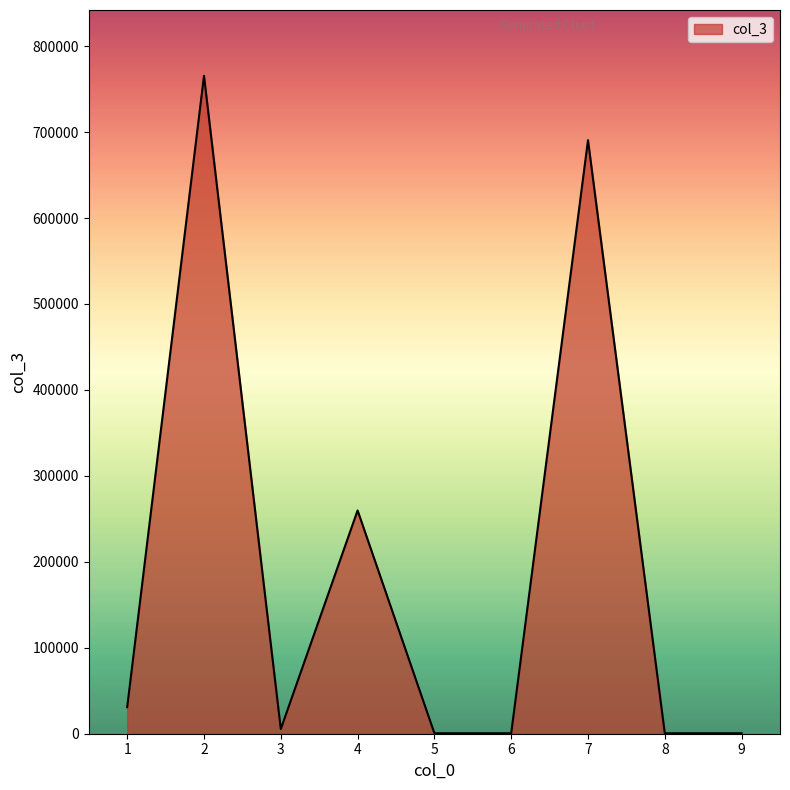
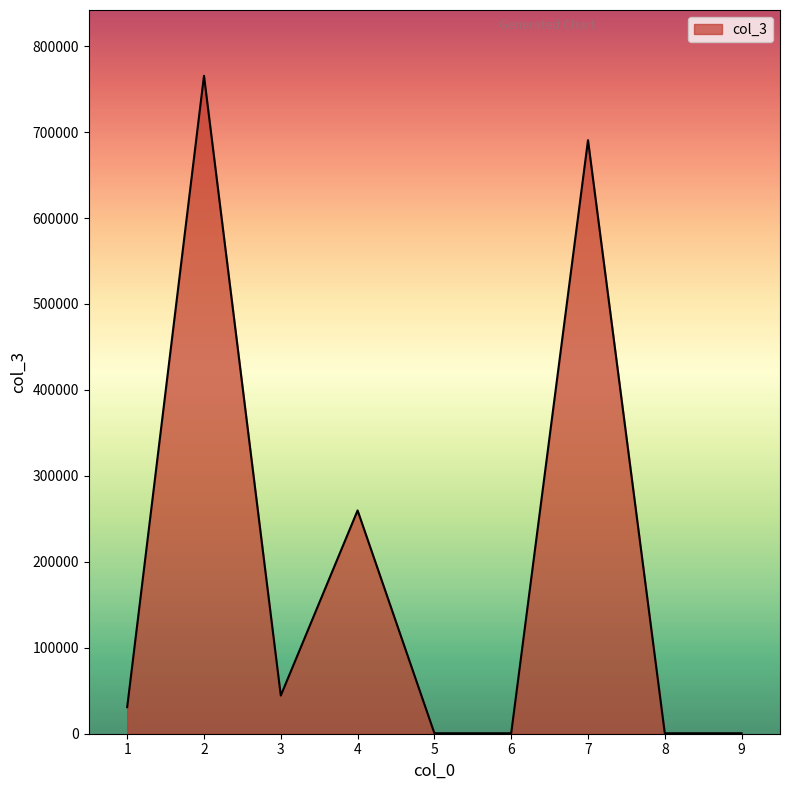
3: 10000 -> 40000
